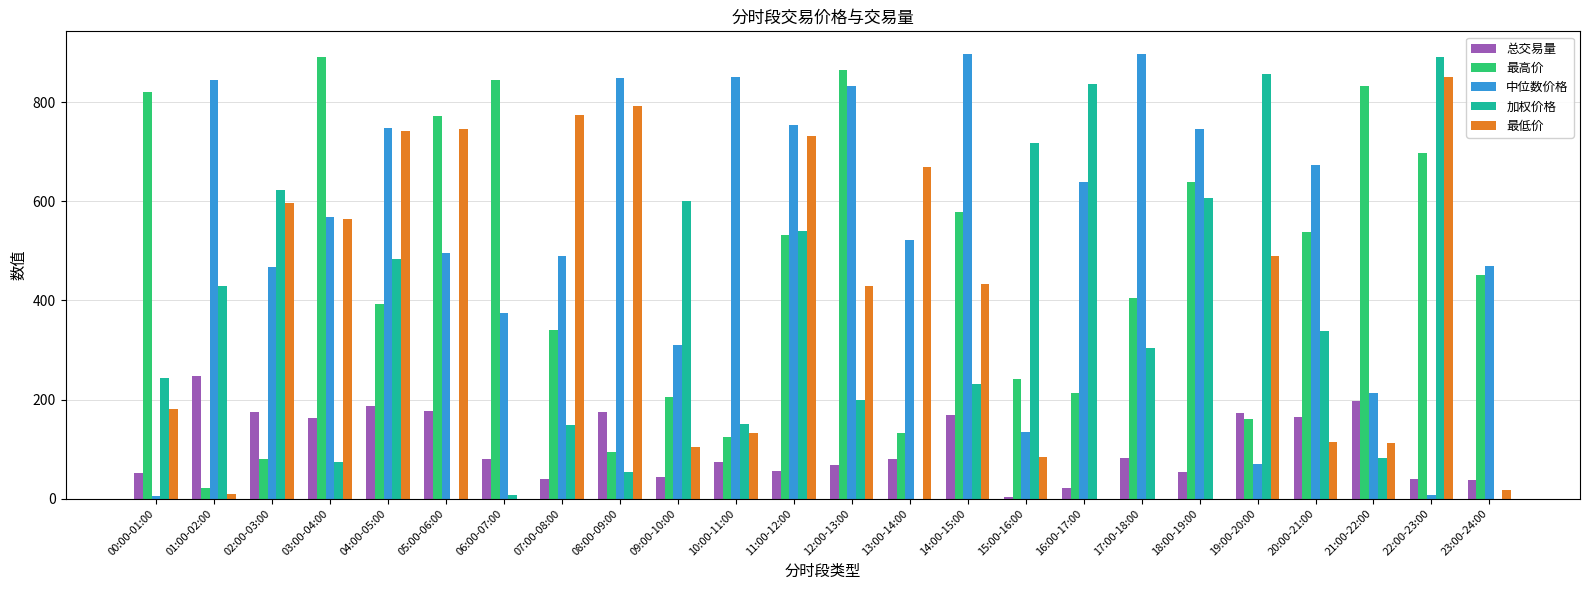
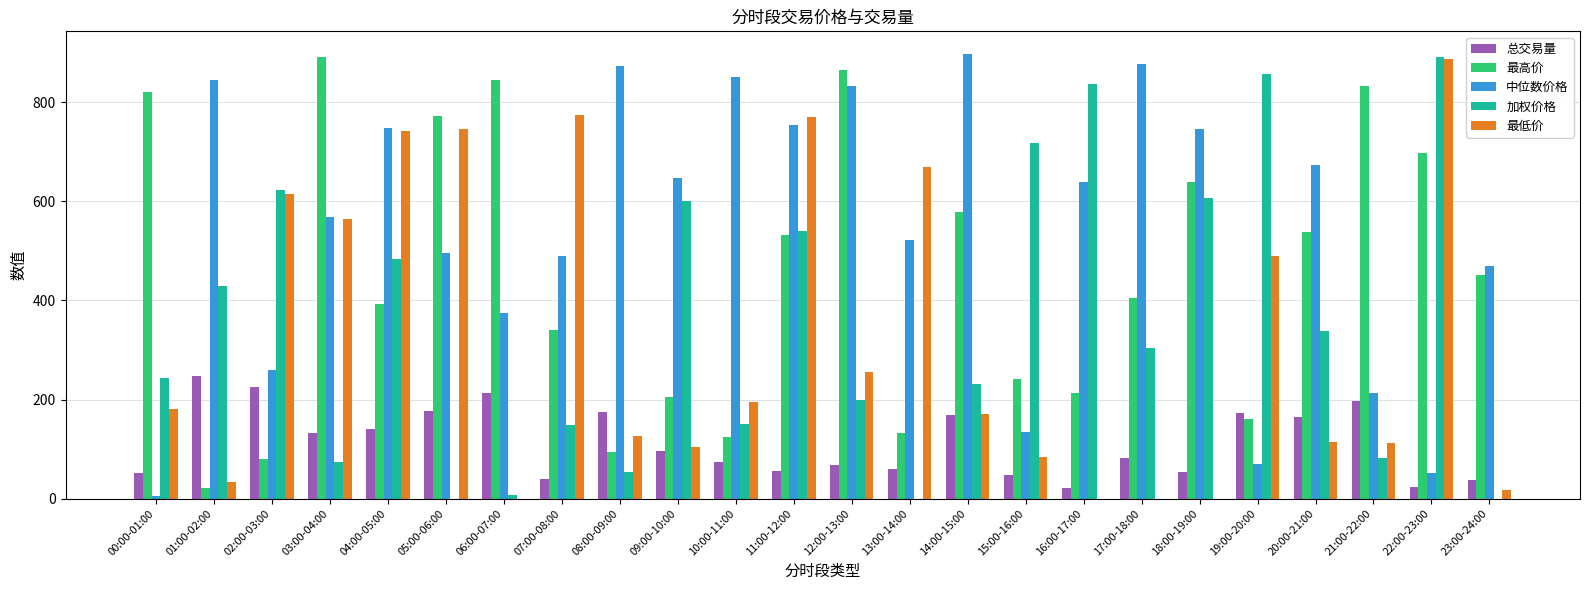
最低价, 01:00-02:00: 10 -> 30
总交易量, 02:00-03:00: 180 -> 230
中位数价格, 02:00-03:00: 470 -> 260
最低价, 02:00-03:00: 600 -> 620
总交易量, 03:00-04:00: 160 -> 130
总交易量, 04:00-05:00: 190 -> 140
总交易量, 06:00-07:00: 80 -> 210
中位数价格, 08:00-09:00: 850 -> 870
最低价, 08:00-09:00: 790 -> 130
总交易量, 09:00-10:00: 40 -> 100
中位数价格, 09:00-10:00: 310 -> 650
最低价, 10:00-11:00: 130 -> 200
最低价, 11:00-12:00: 730 -> 770
最低价, 12:00-13:00: 430 -> 260
总交易量, 13:00-14:00: 80 -> 60
最低价, 14:00-15:00: 430 -> 170
总交易量, 15:00-16:00: 0 -> 50
中位数价格, 17:00-18:00: 900 -> 880
总交易量, 22:00-23:00: 40 -> 20
中位数价格, 22:00-23:00: 10 -> 50
最低价, 22:00-23:00: 850 -> 890
